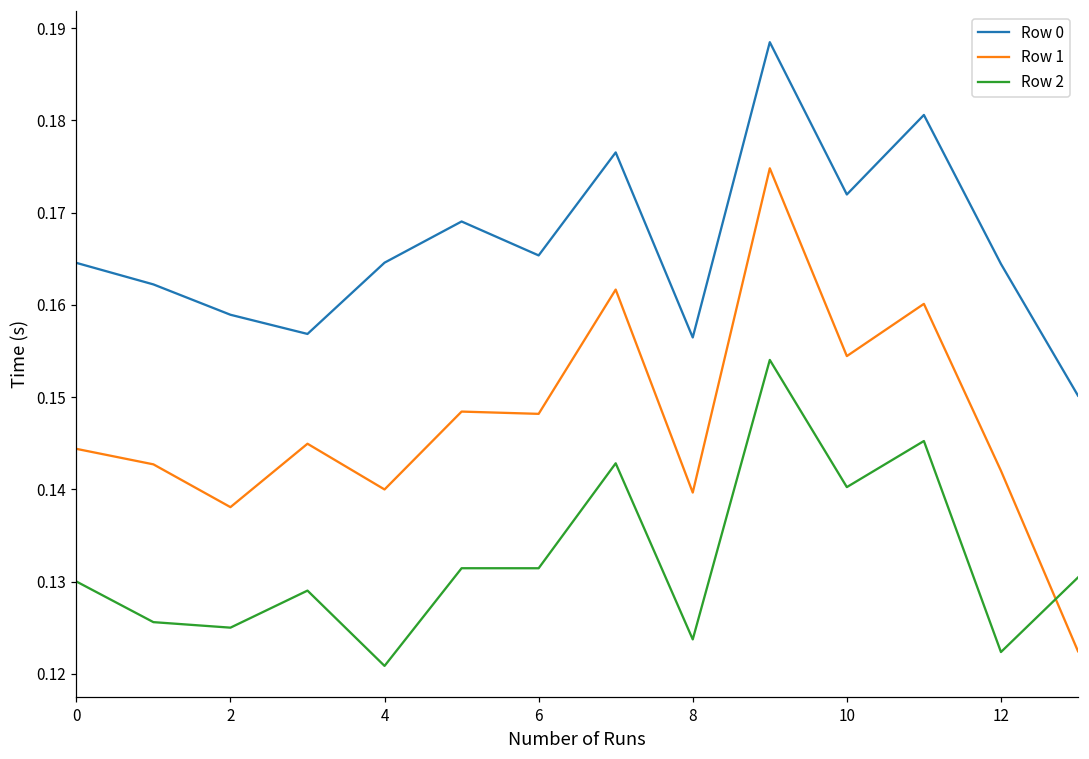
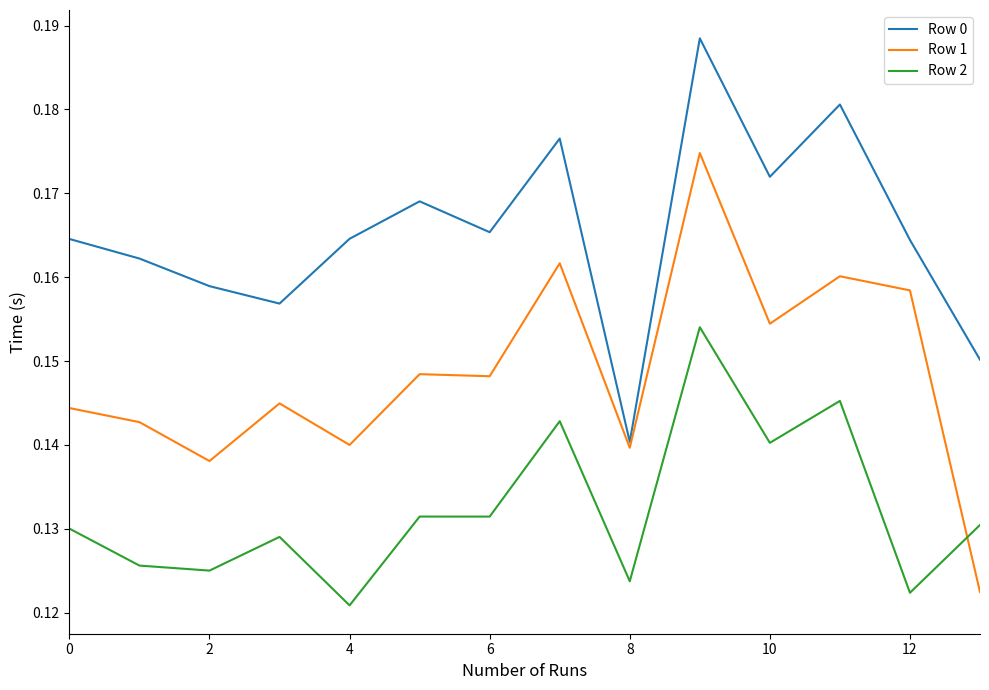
Row 0, 8: 0.156 -> 0.140
Row 1, 12: 0.142 -> 0.158
